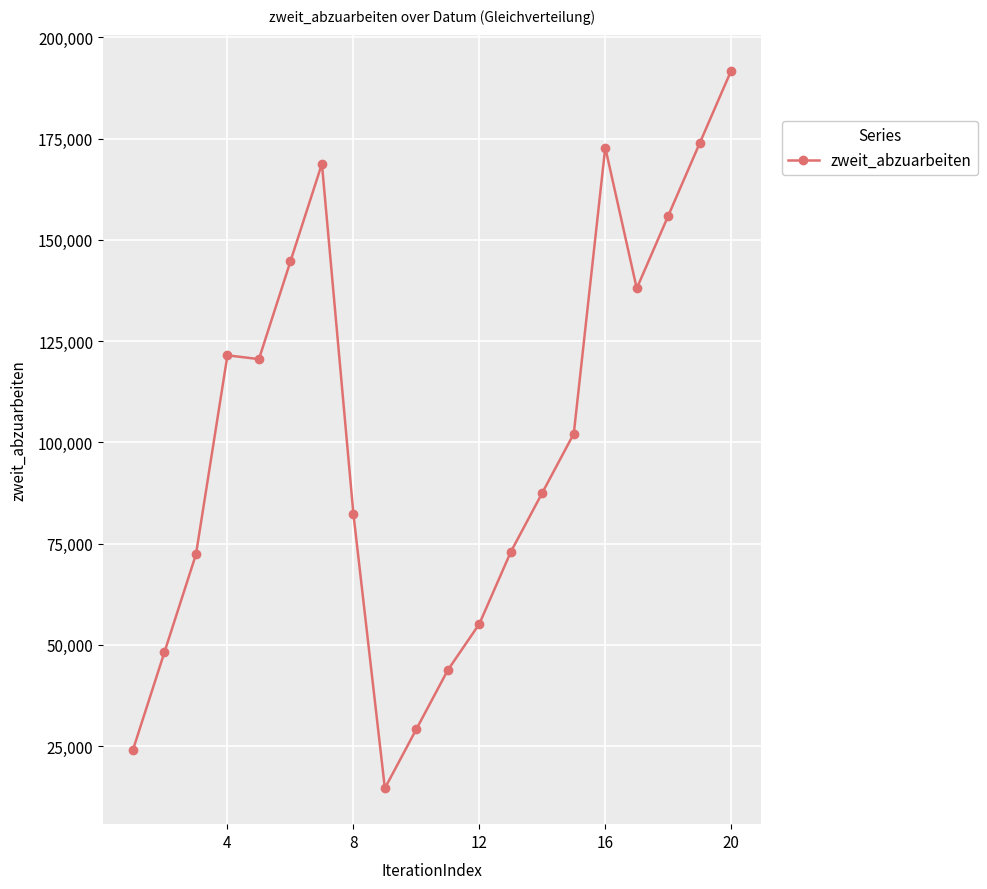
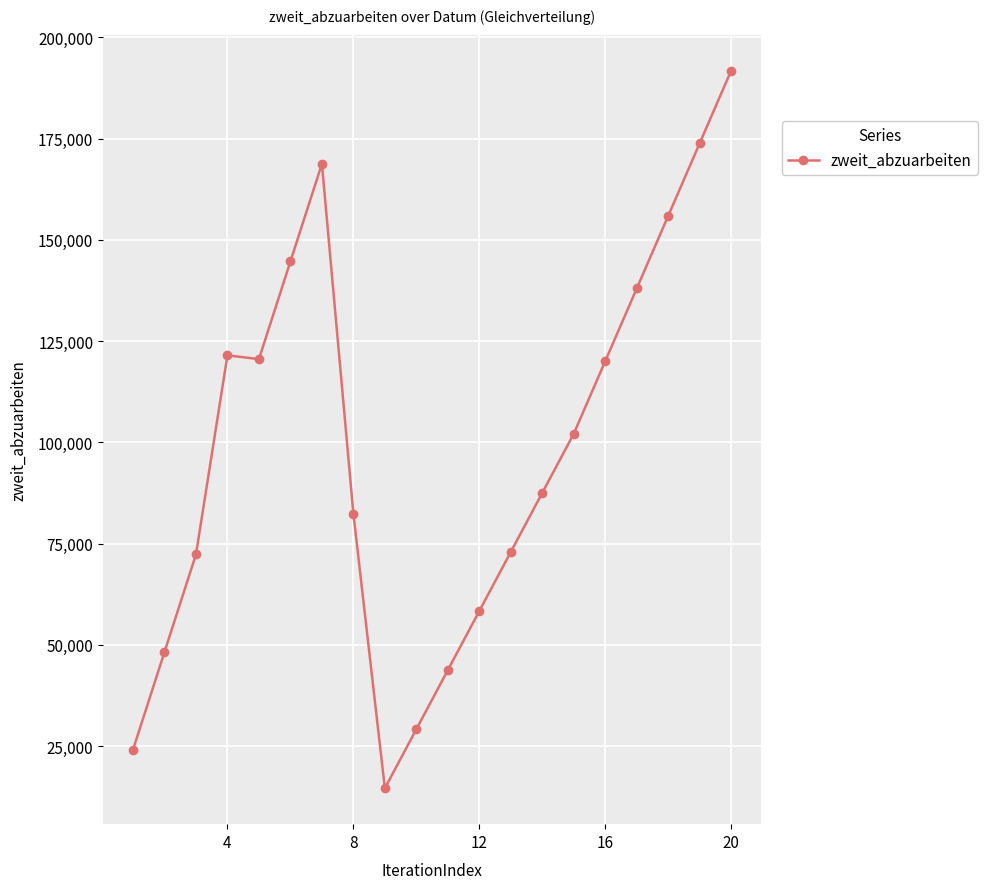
12: 55,000 -> 58,000
16: 173,000 -> 120,000
